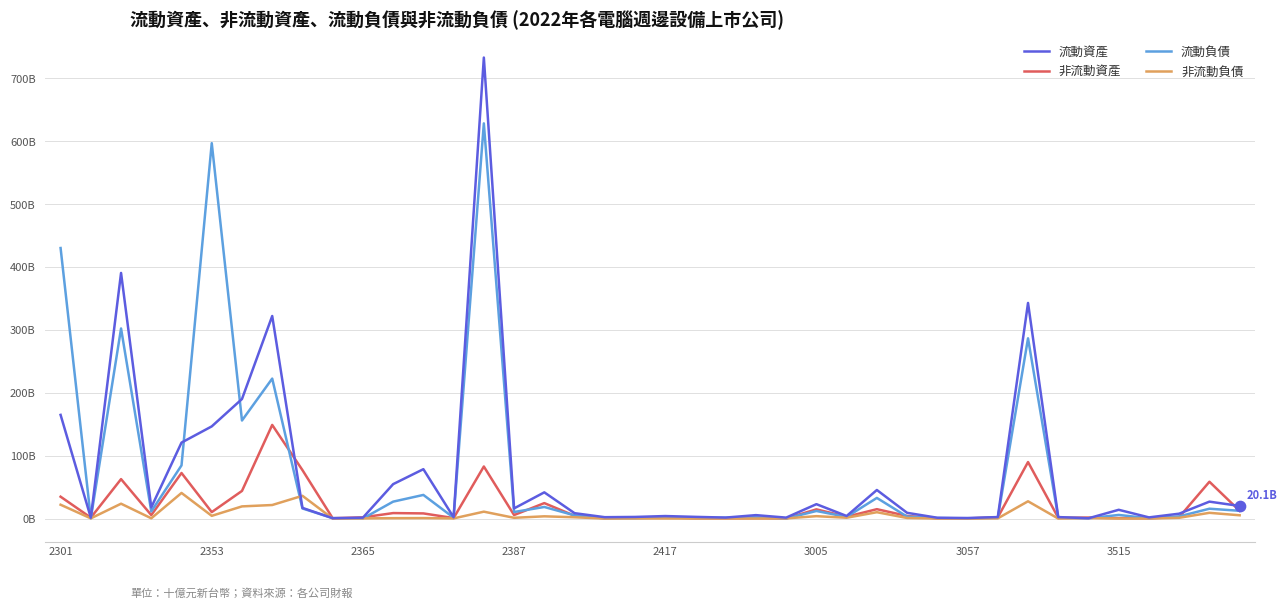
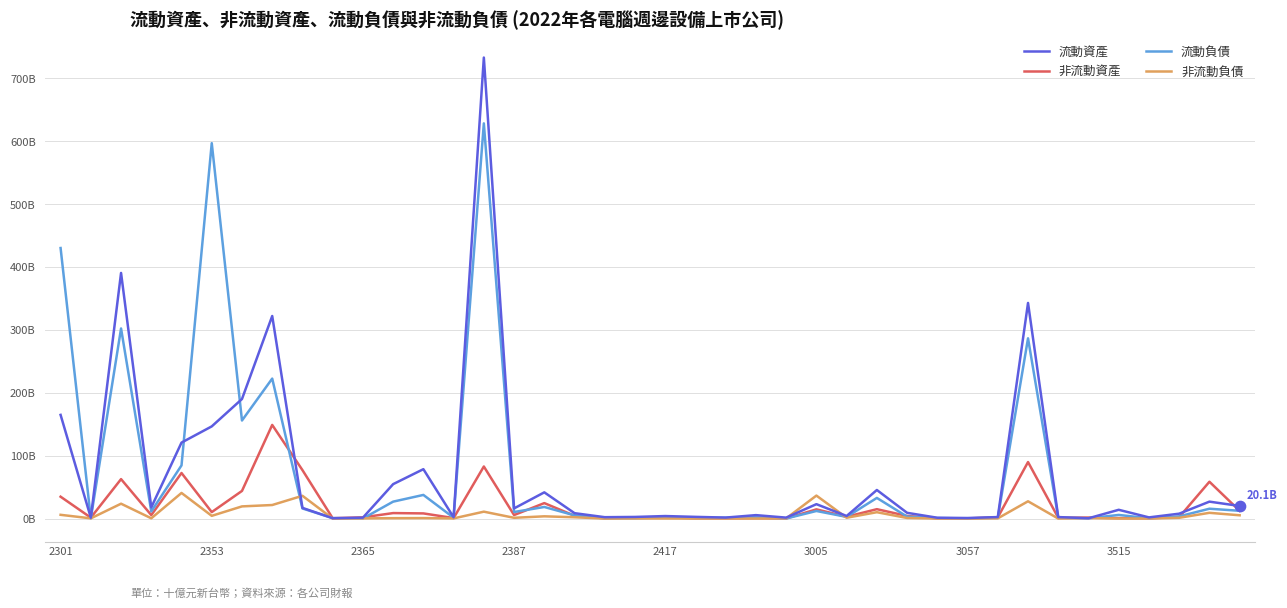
非流動負債, 2301: 20000000000 -> 10000000000
非流動負債, 3005: 0 -> 40000000000
